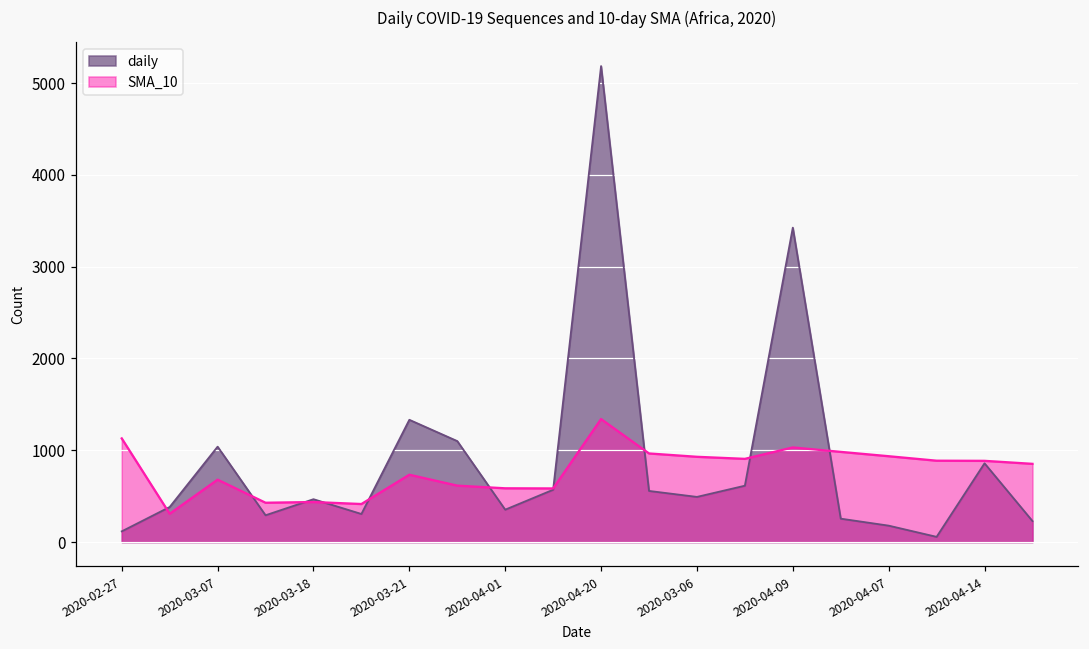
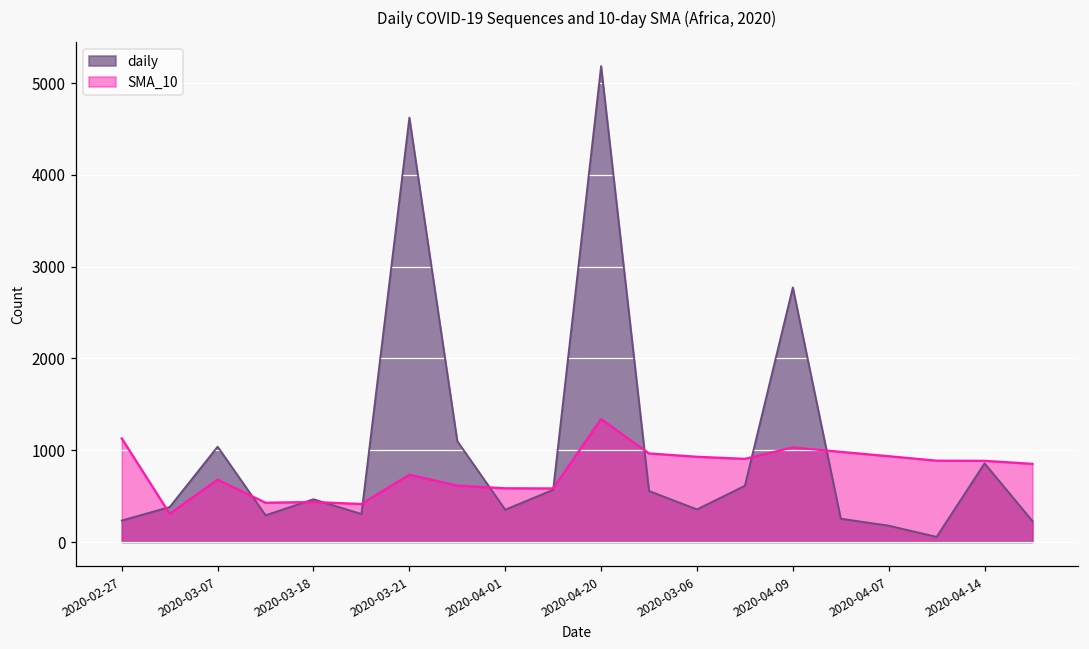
daily, 2020-02-27: 100 -> 200
daily, 2020-03-21: 1300 -> 4600
daily, 2020-03-06: 500 -> 400
daily, 2020-04-09: 3400 -> 2800
